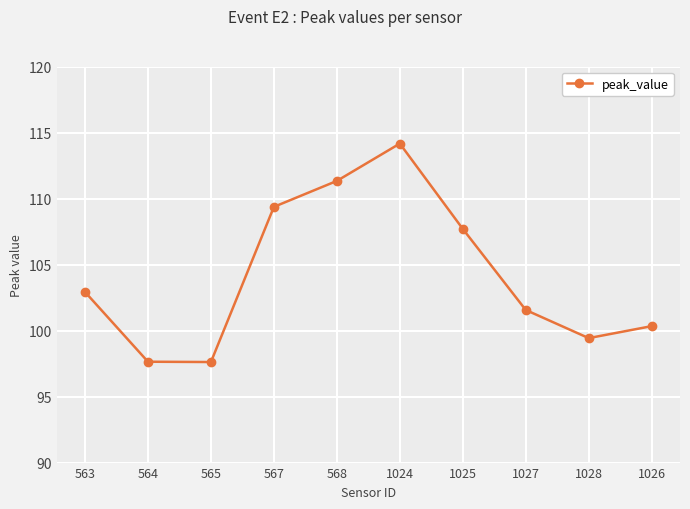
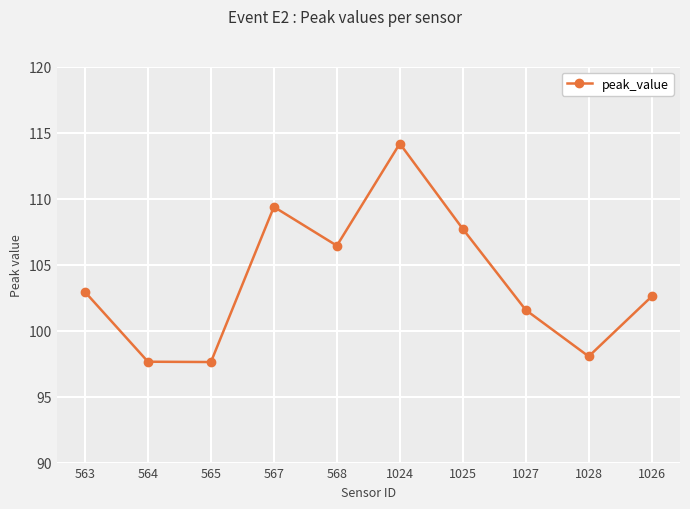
568: 111.3 -> 106.4
1028: 99.4 -> 98.0
1026: 100.3 -> 102.6
